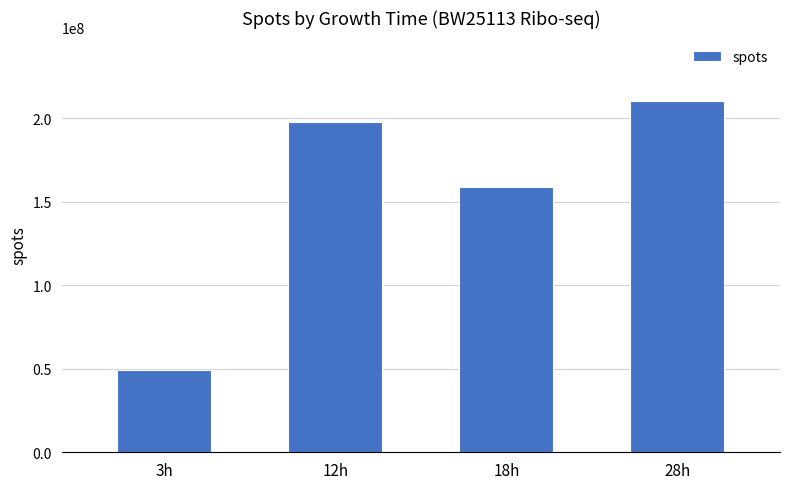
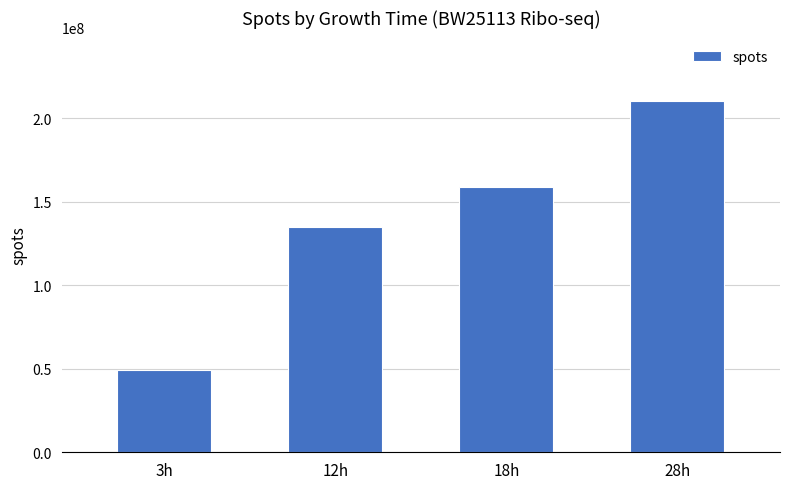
12h: 198000000 -> 135000000
